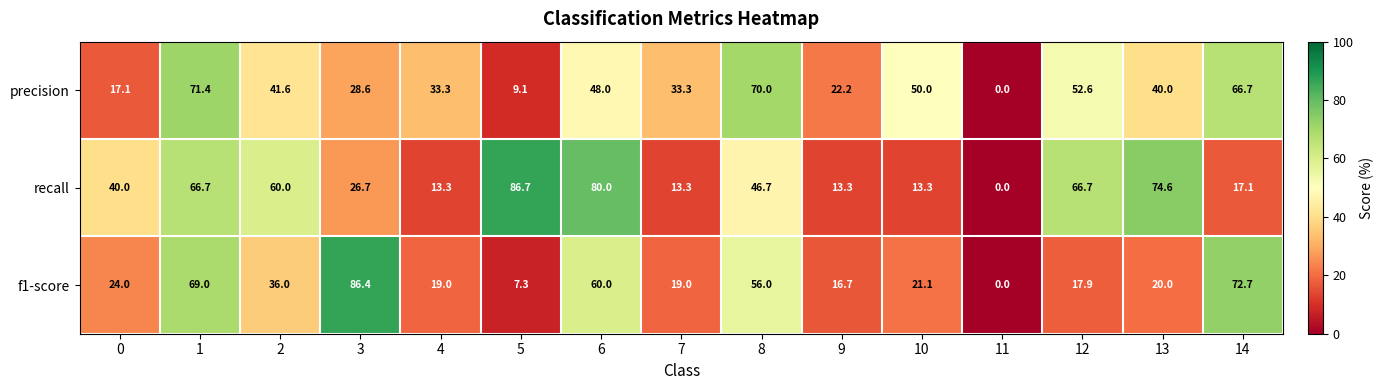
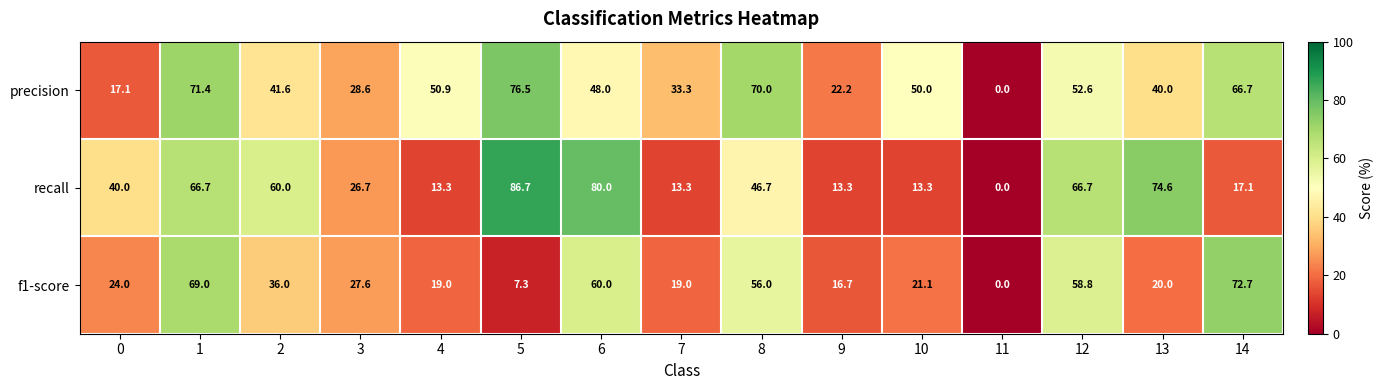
precision, 4: 33.3 -> 50.9
precision, 5: 9.1 -> 76.5
f1-score, 3: 86.4 -> 27.6
f1-score, 12: 17.9 -> 58.8
